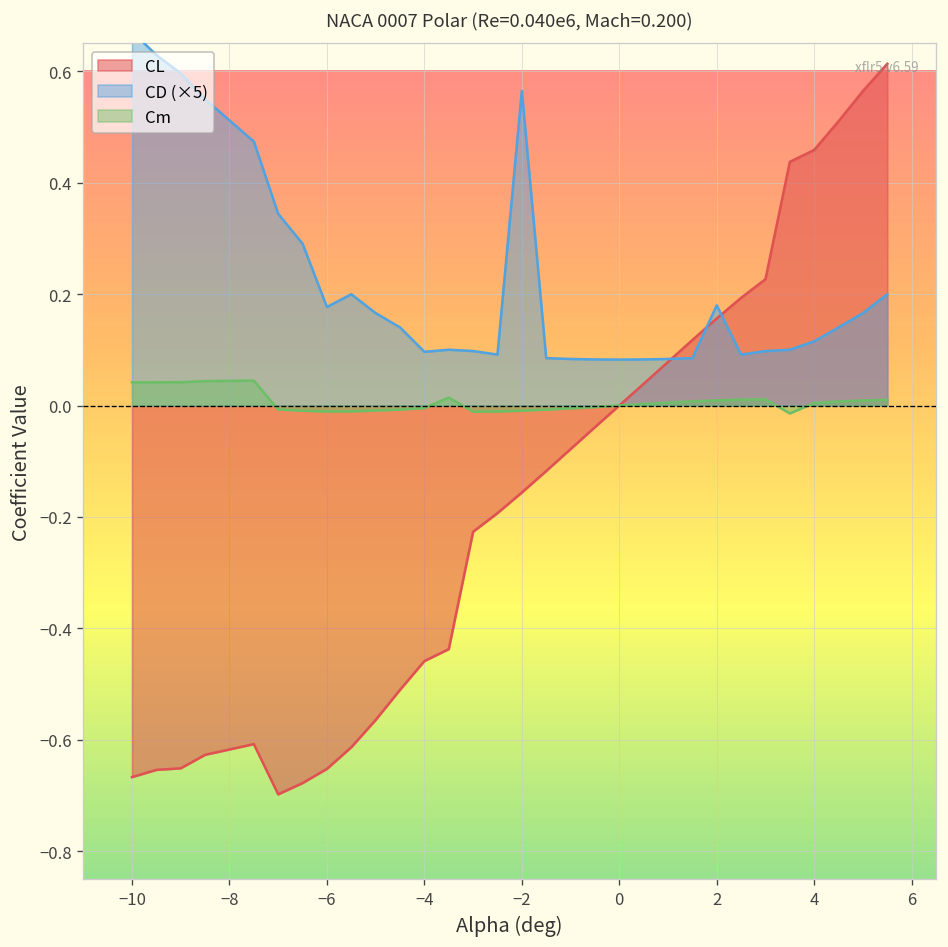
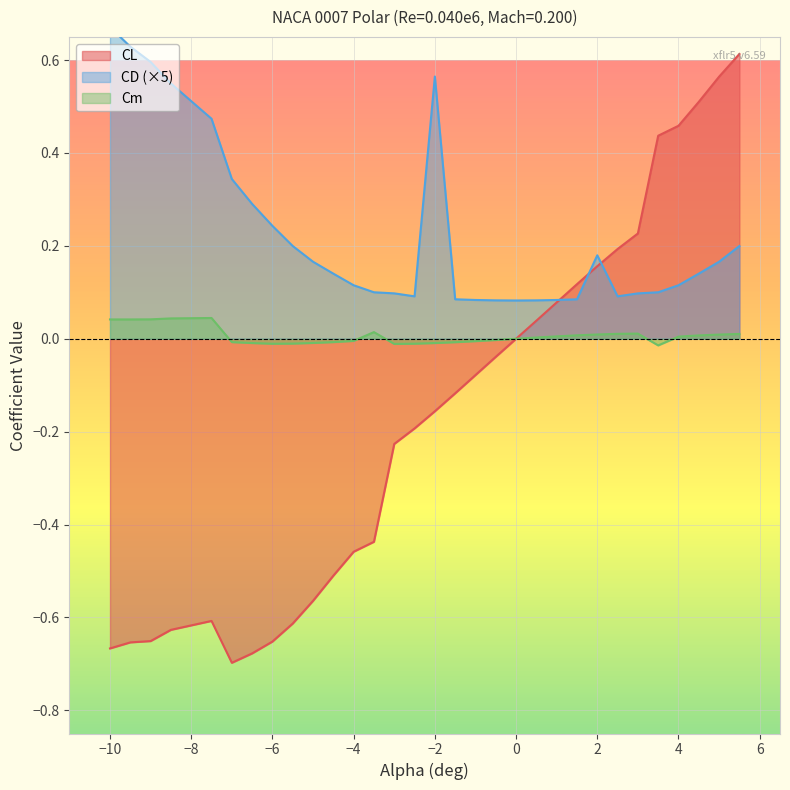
CD (×5), −6: 0.18 -> 0.24
CD (×5), −4: 0.10 -> 0.12
